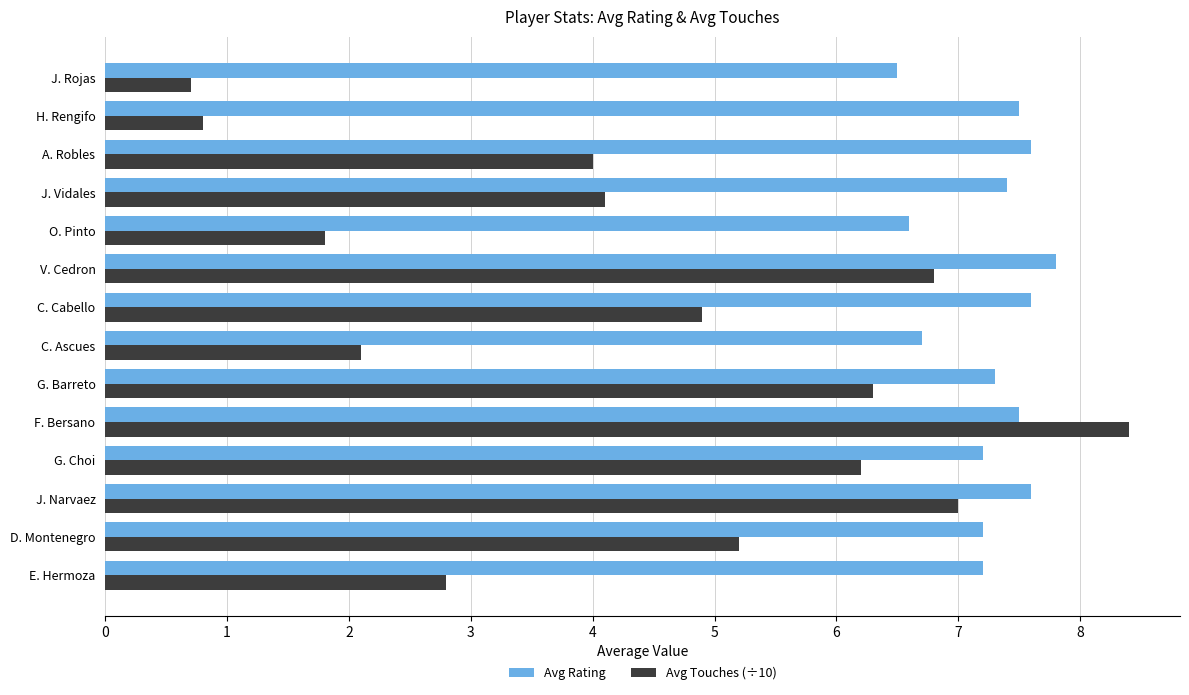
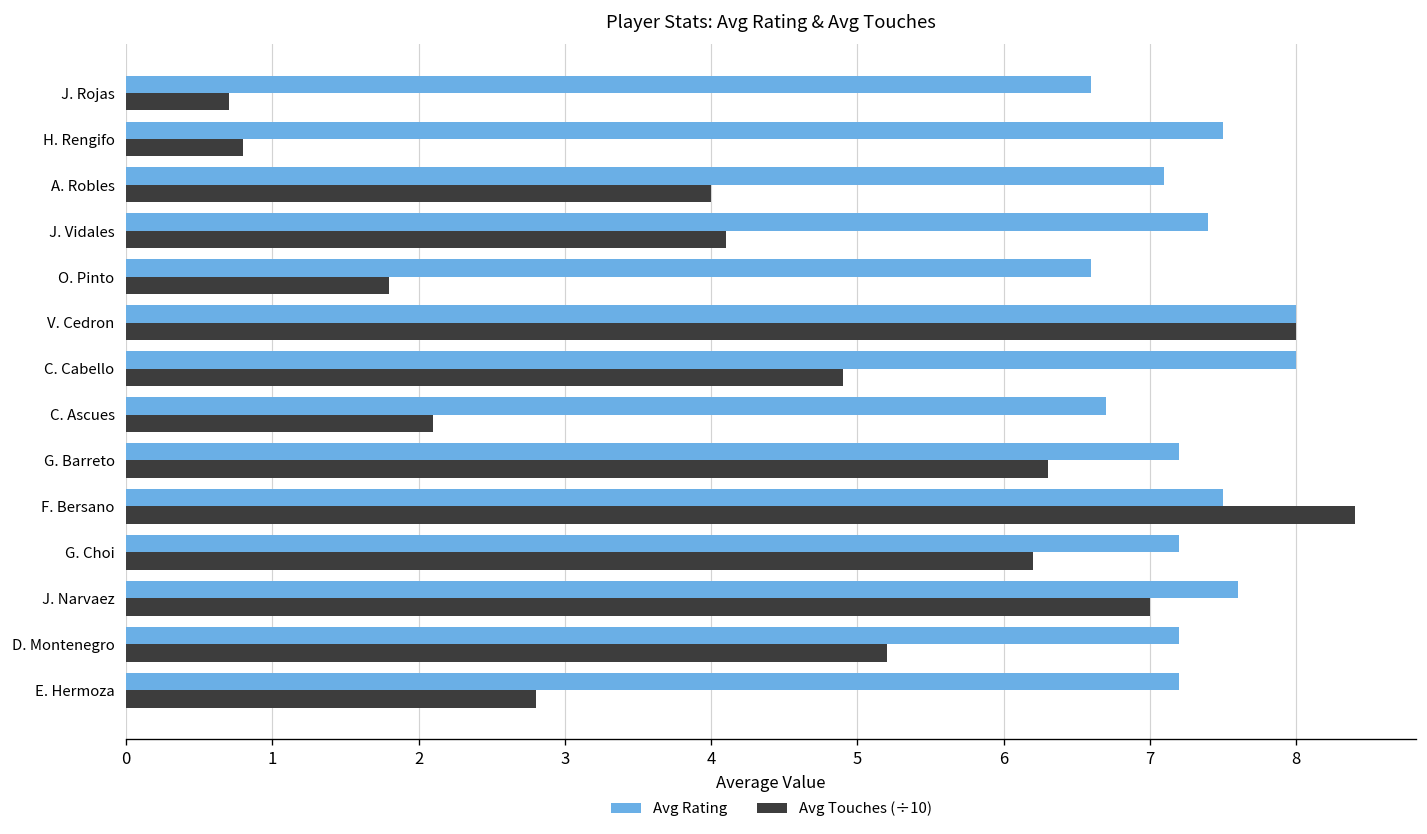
Avg Rating, J. Rojas: 6.5 -> 6.6
Avg Rating, A. Robles: 7.6 -> 7.1
Avg Rating, V. Cedron: 7.8 -> 8.0
Avg Touches (÷10), V. Cedron: 6.80 -> 8.00
Avg Rating, C. Cabello: 7.6 -> 8.0
Avg Rating, G. Barreto: 7.3 -> 7.2
